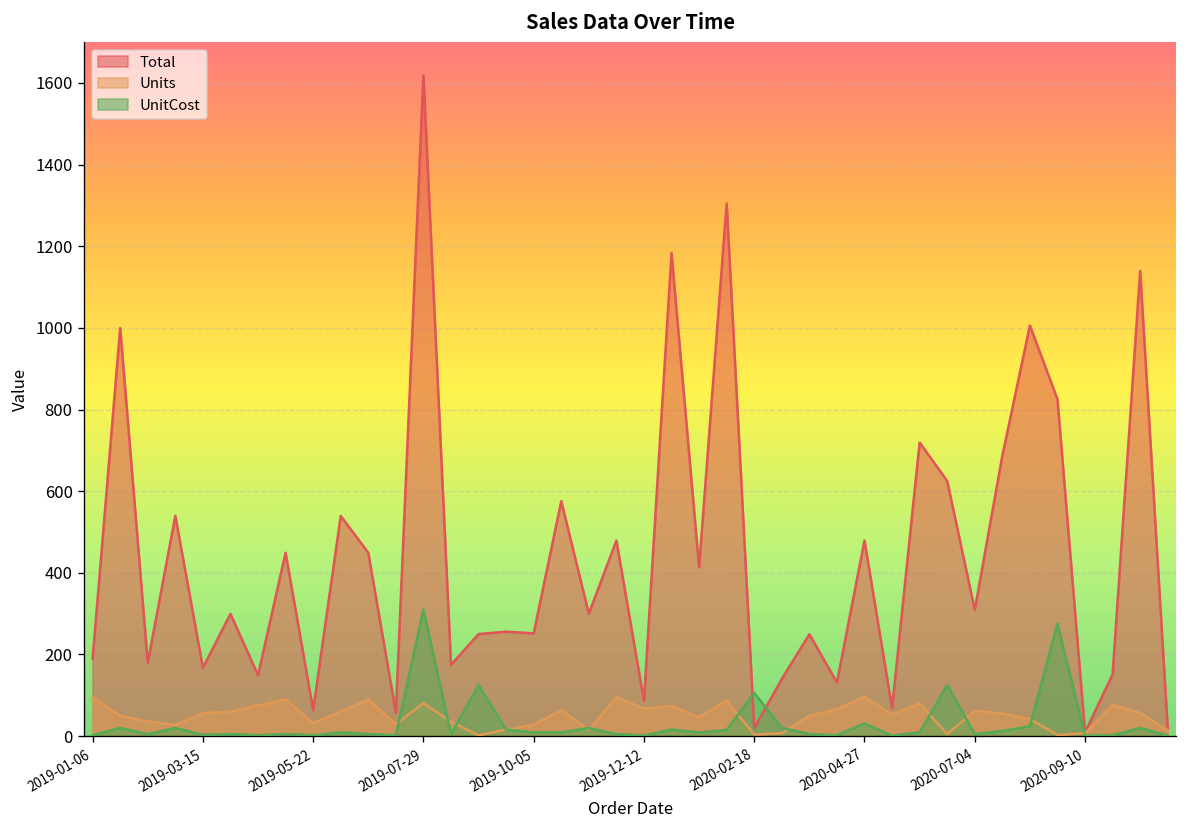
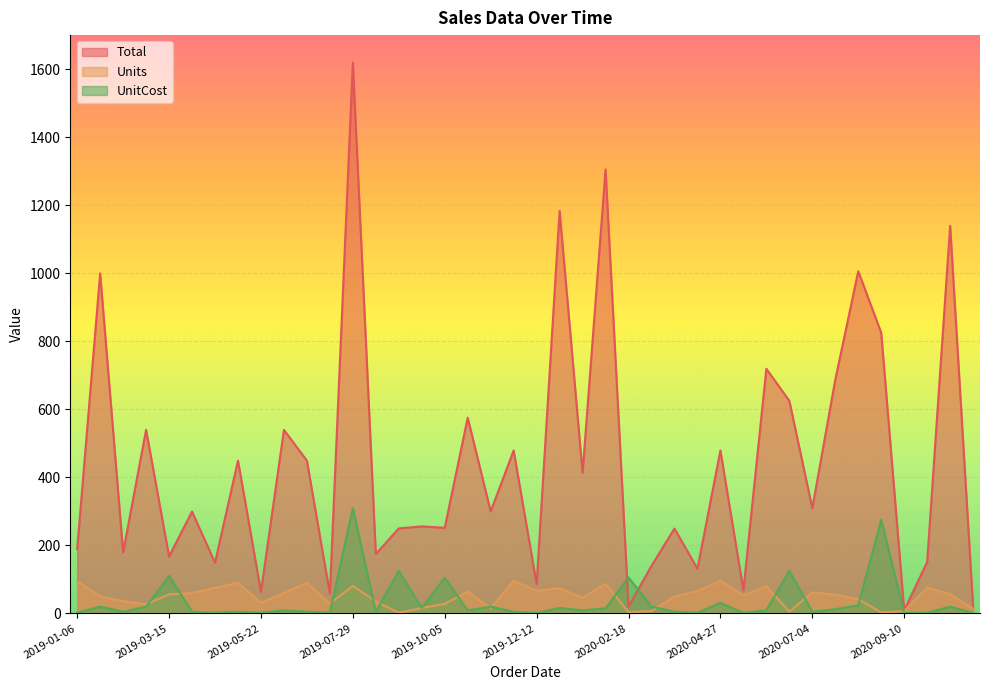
UnitCost, 2019-03-15: 0 -> 110
UnitCost, 2019-10-05: 10 -> 100
